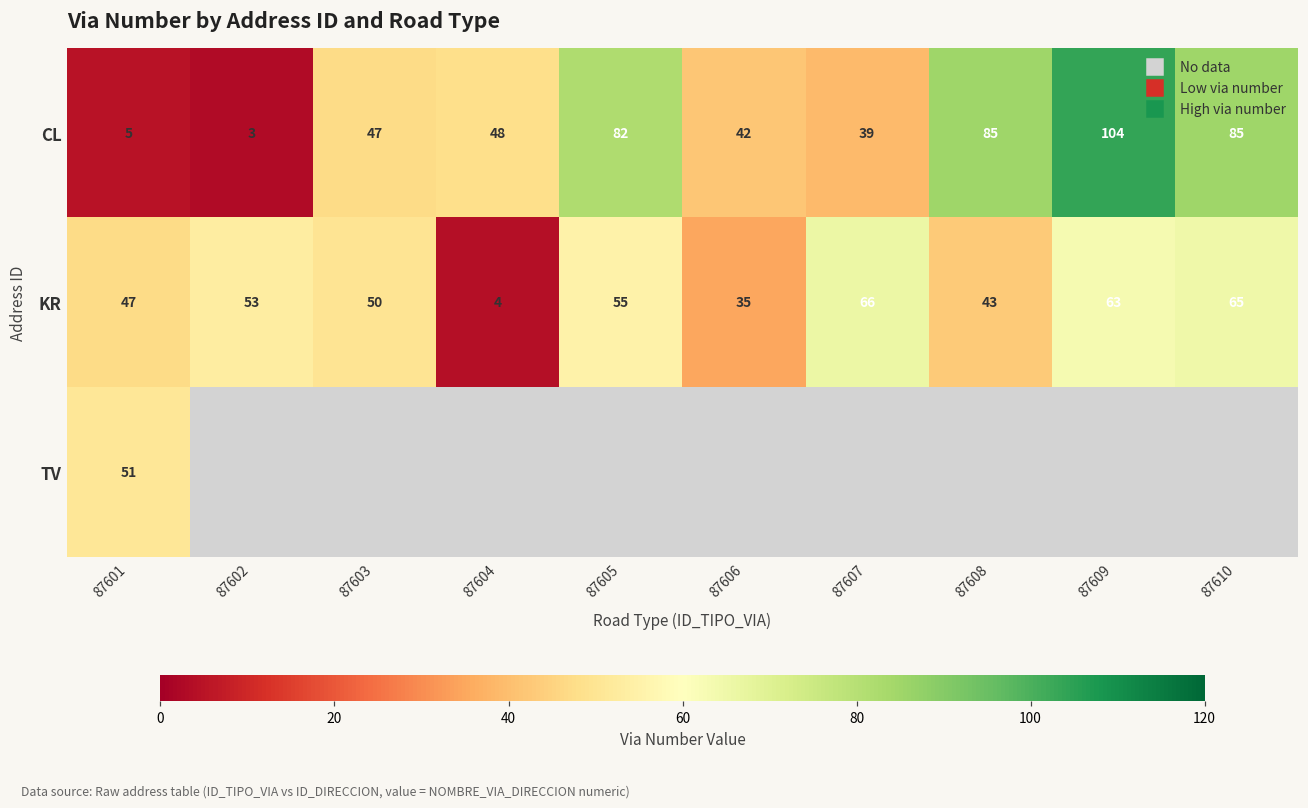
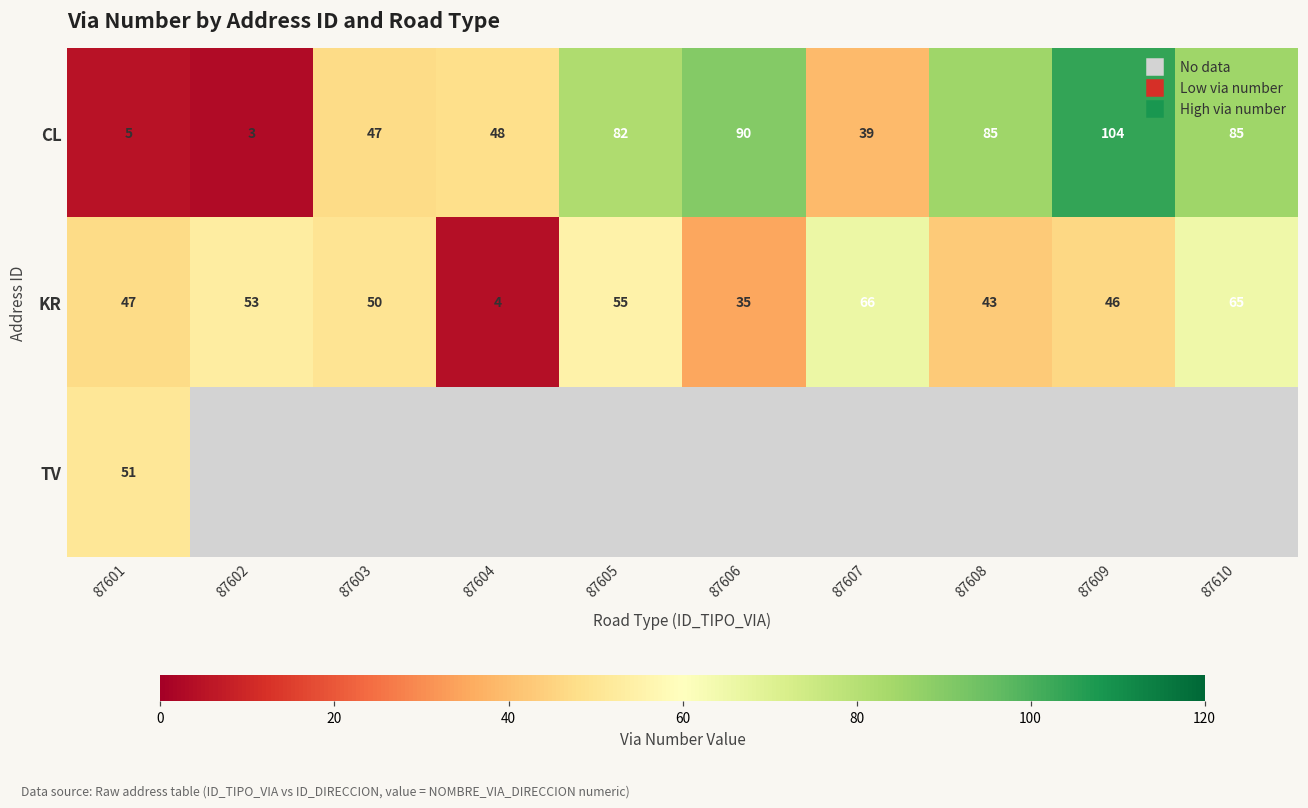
CL, 87606: 42 -> 90
KR, 87609: 63 -> 46
